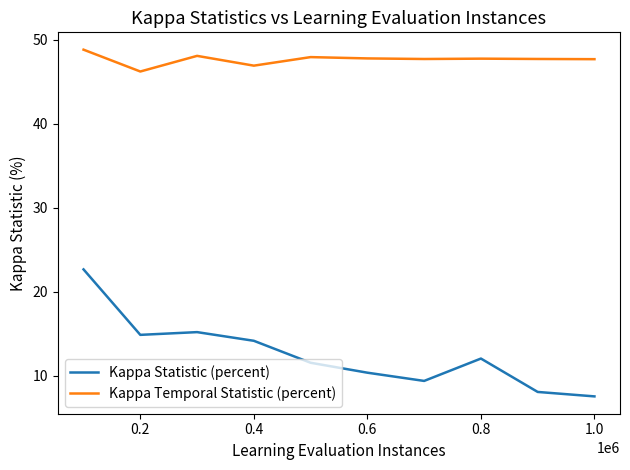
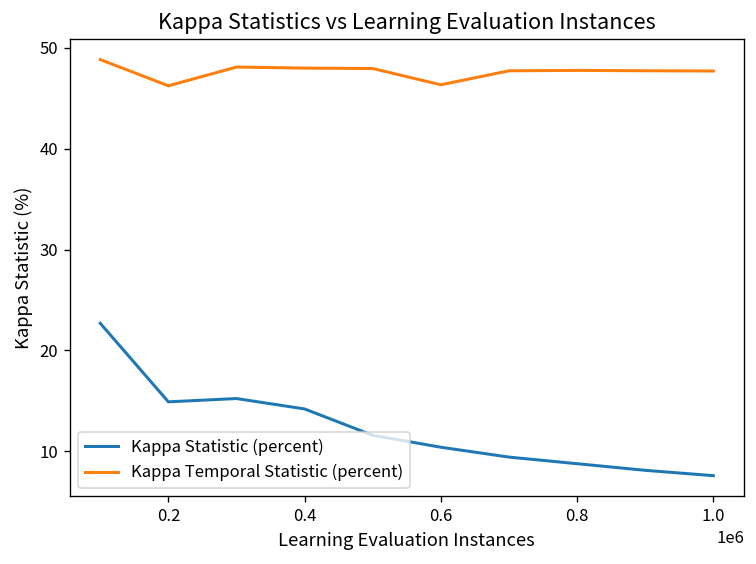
Kappa Temporal Statistic (percent), 0.4: 47 -> 48
Kappa Temporal Statistic (percent), 0.6: 48 -> 46
Kappa Statistic (percent), 0.8: 12 -> 9
